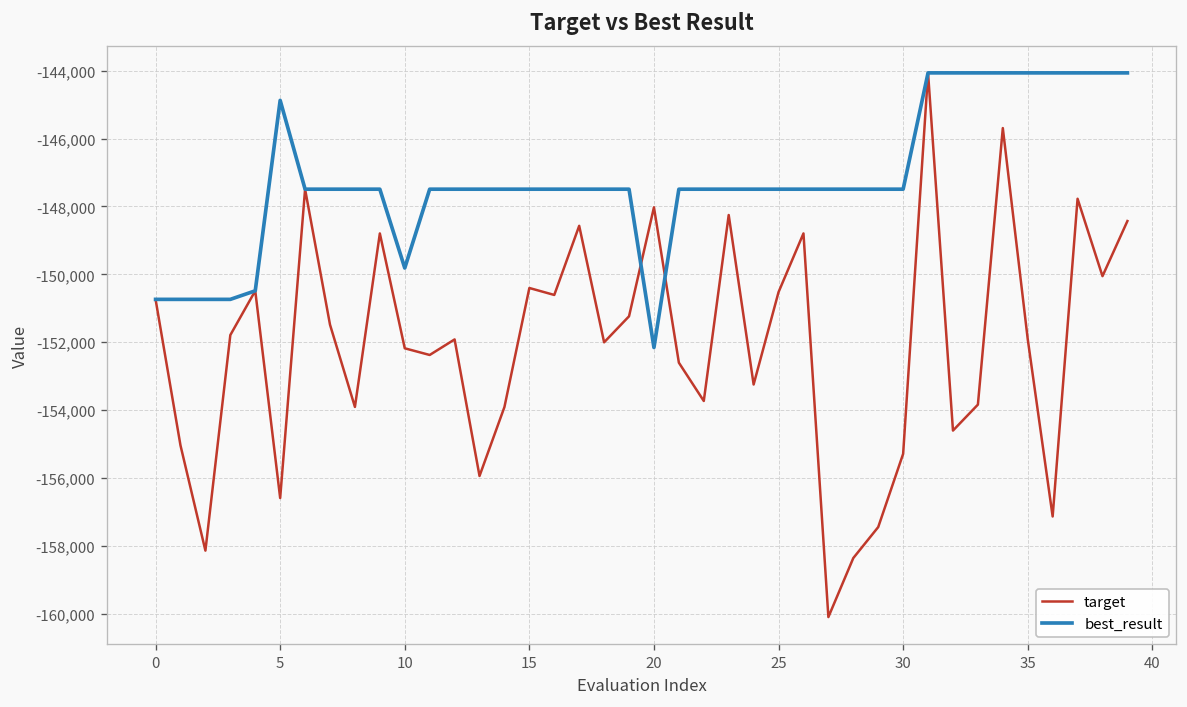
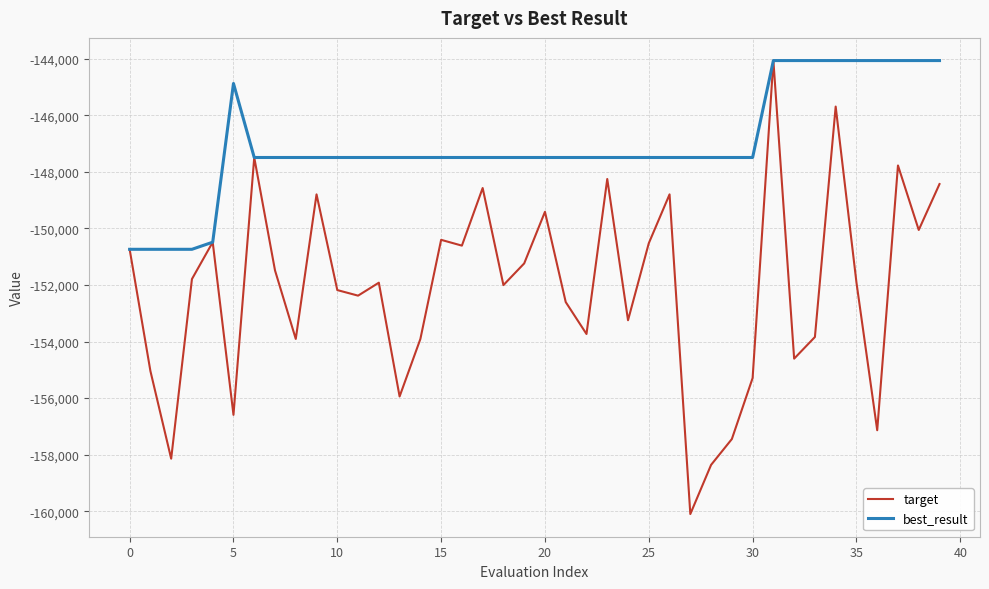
best_result, 10: -149,800 -> -147,500
target, 20: -148,000 -> -149,400
best_result, 20: -152,200 -> -147,500
